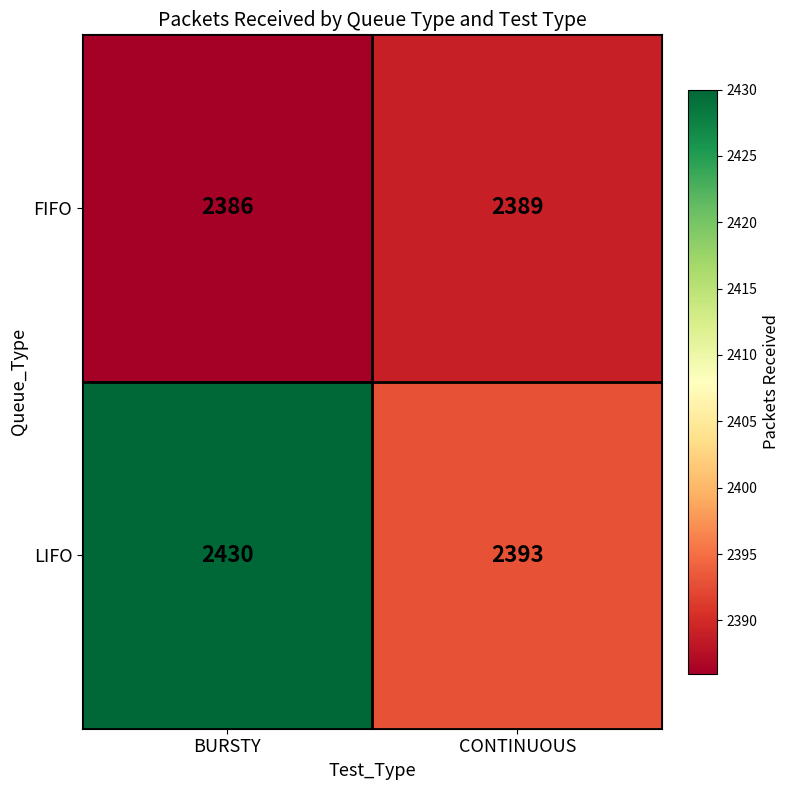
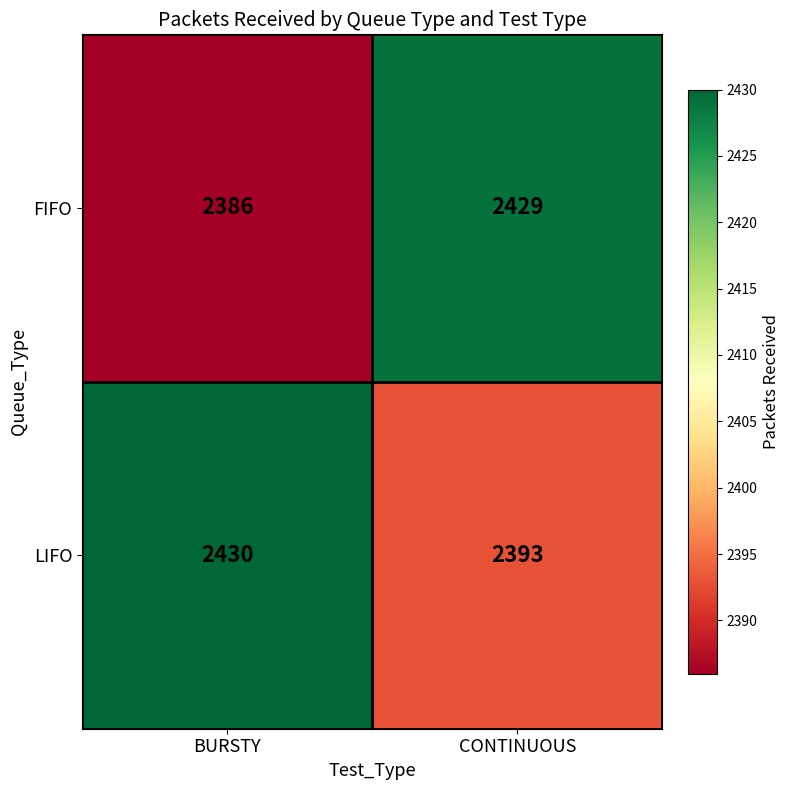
FIFO, CONTINUOUS: 2389 -> 2429
